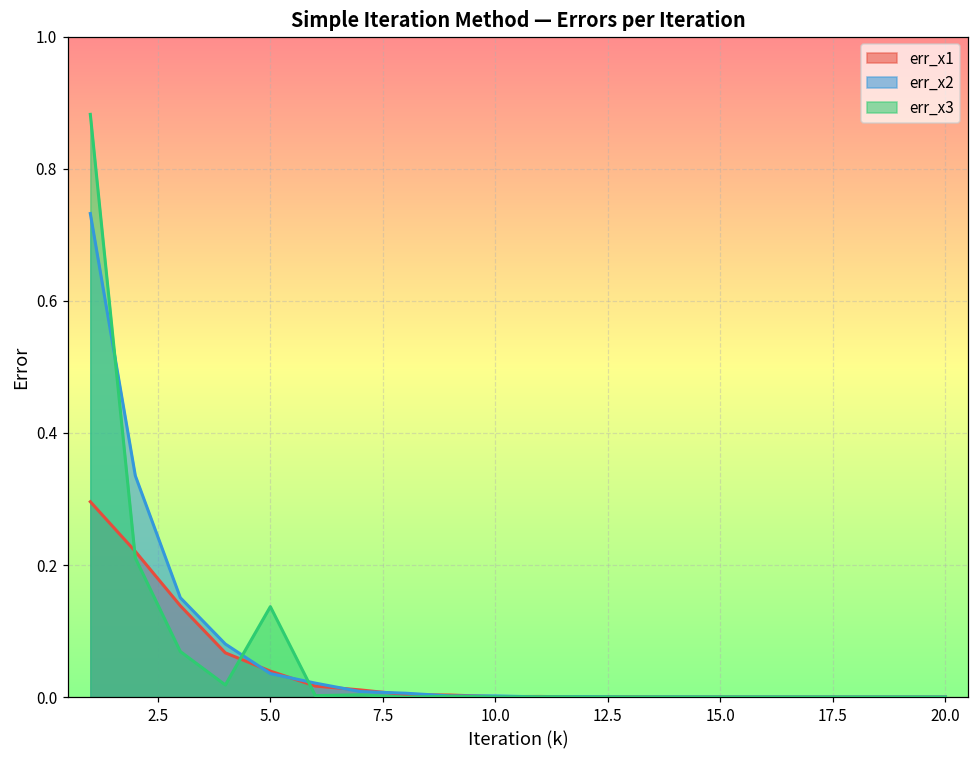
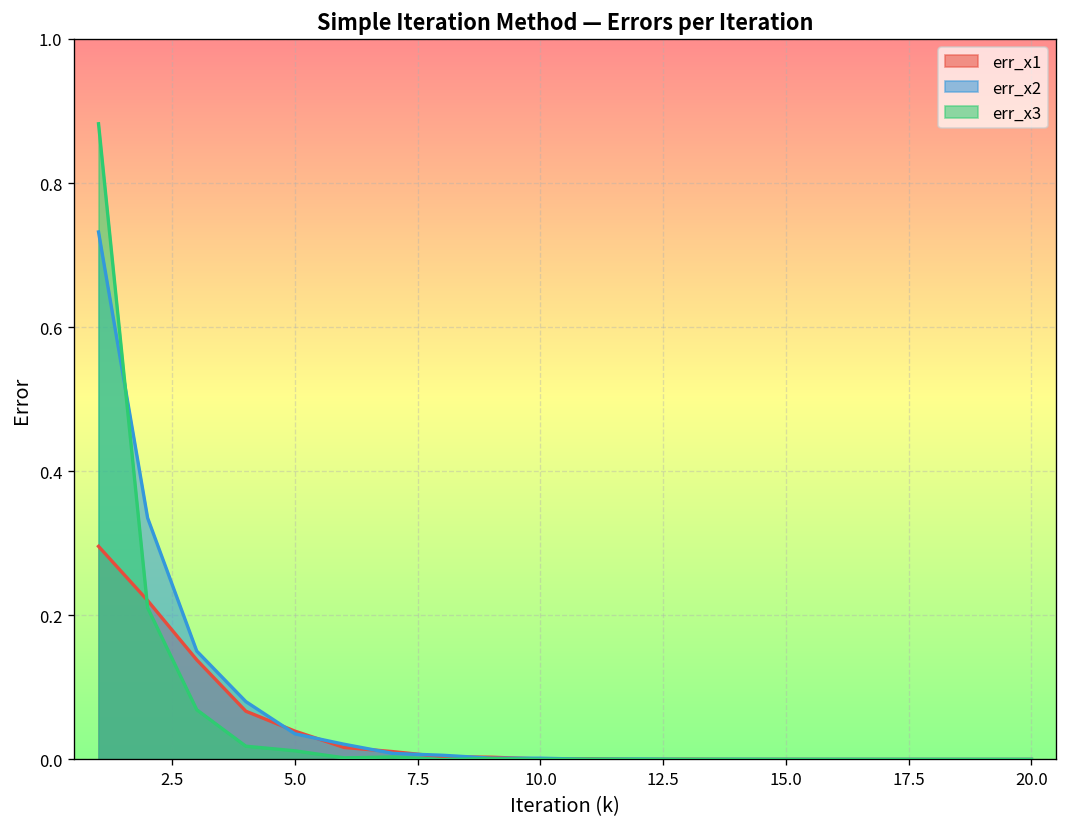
err_x3, 5.0: 0.14 -> 0.01
